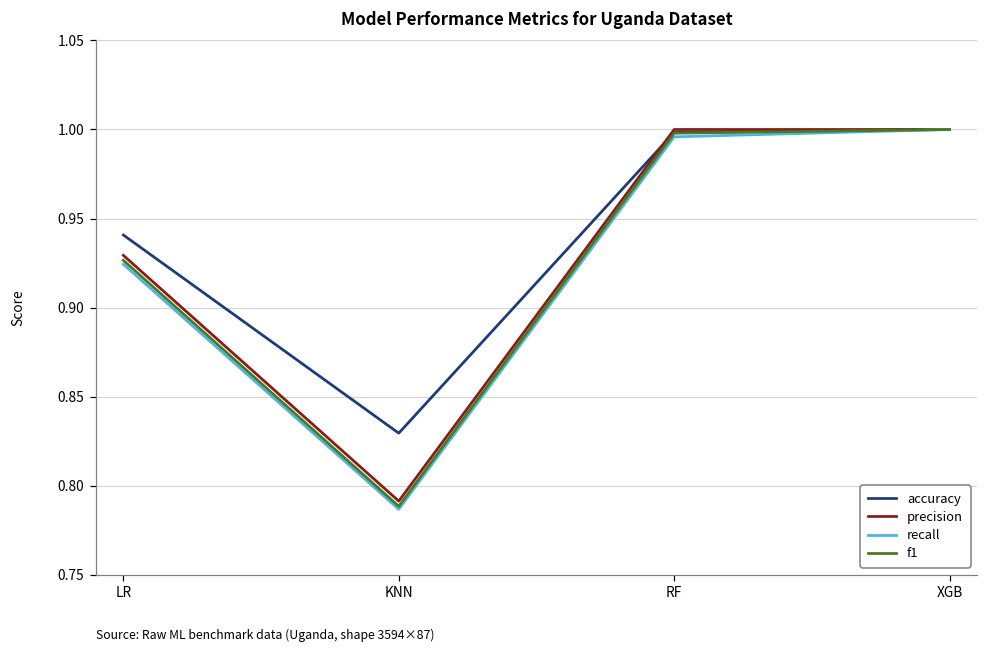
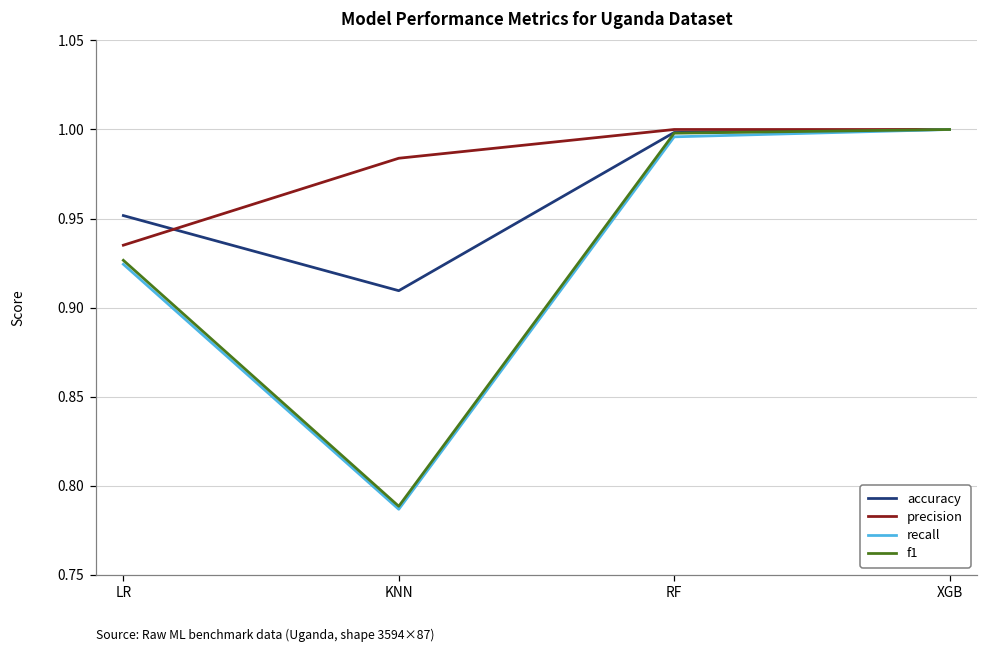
accuracy, LR: 0.941 -> 0.952
precision, LR: 0.929 -> 0.935
accuracy, KNN: 0.829 -> 0.909
precision, KNN: 0.791 -> 0.984
